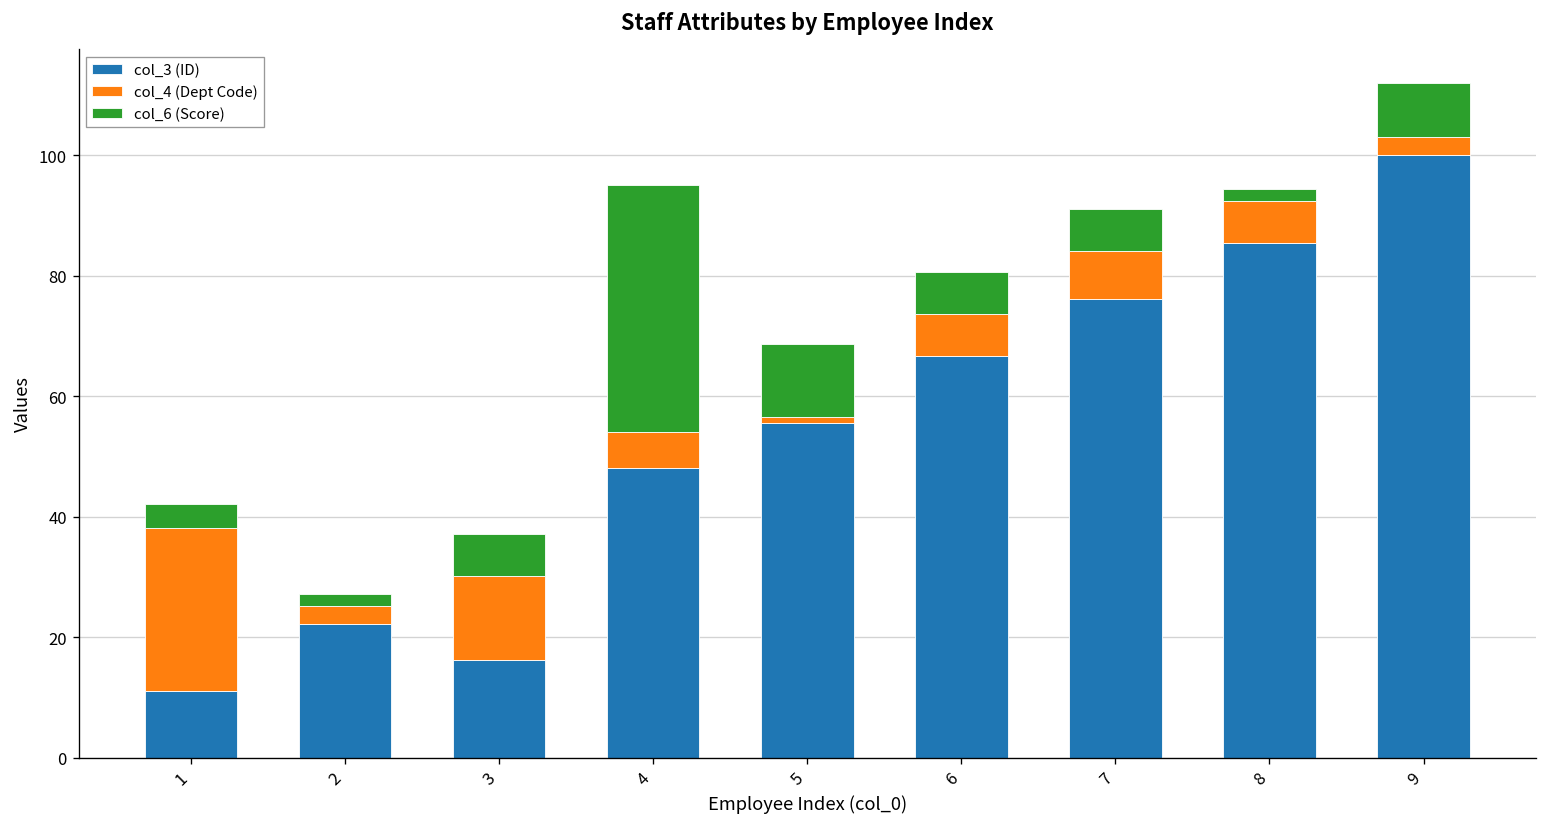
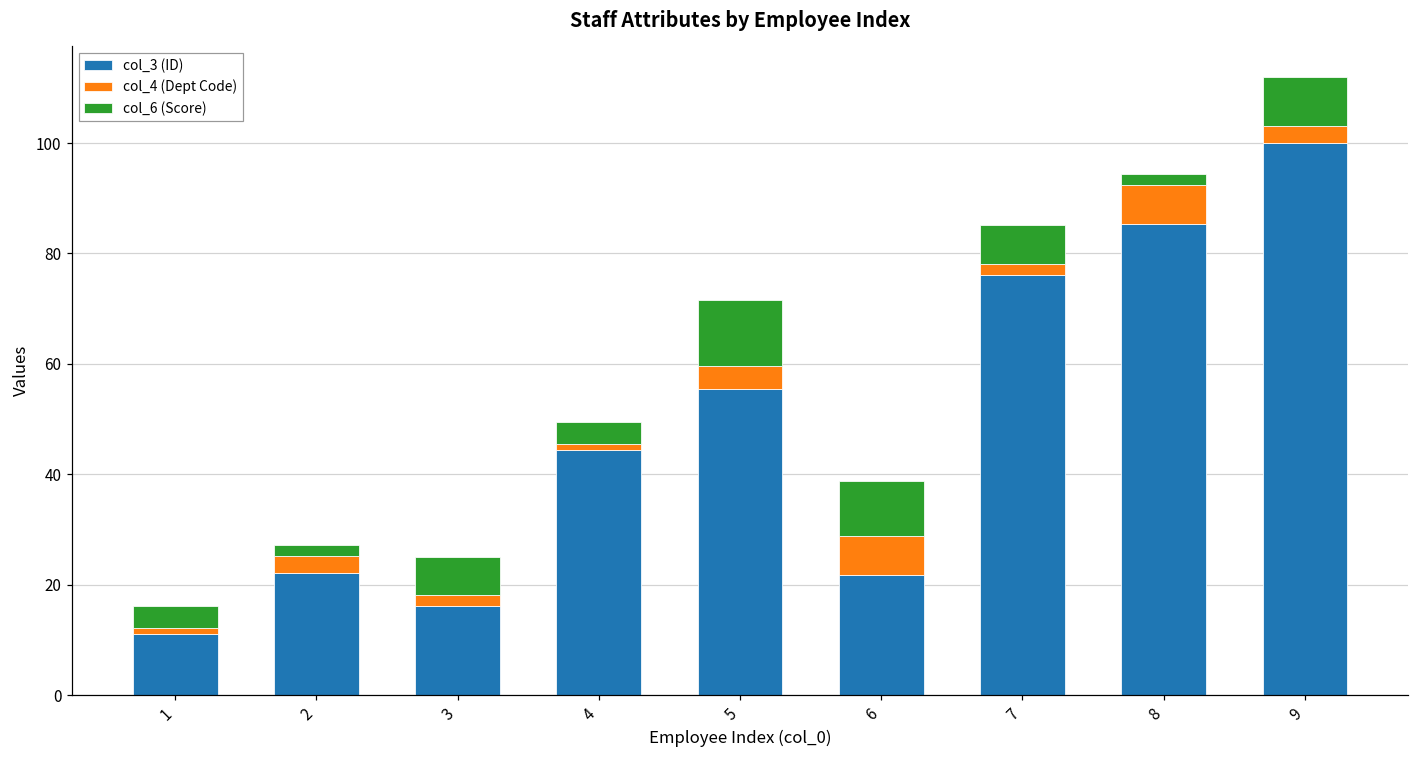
col_4 (Dept Code), 1: 27 -> 1
col_4 (Dept Code), 3: 14 -> 2
col_3 (ID), 4: 48 -> 44
col_4 (Dept Code), 4: 6 -> 1
col_6 (Score), 4: 41 -> 4
col_4 (Dept Code), 5: 1 -> 4
col_3 (ID), 6: 67 -> 22
col_6 (Score), 6: 7 -> 10
col_4 (Dept Code), 7: 8 -> 2
